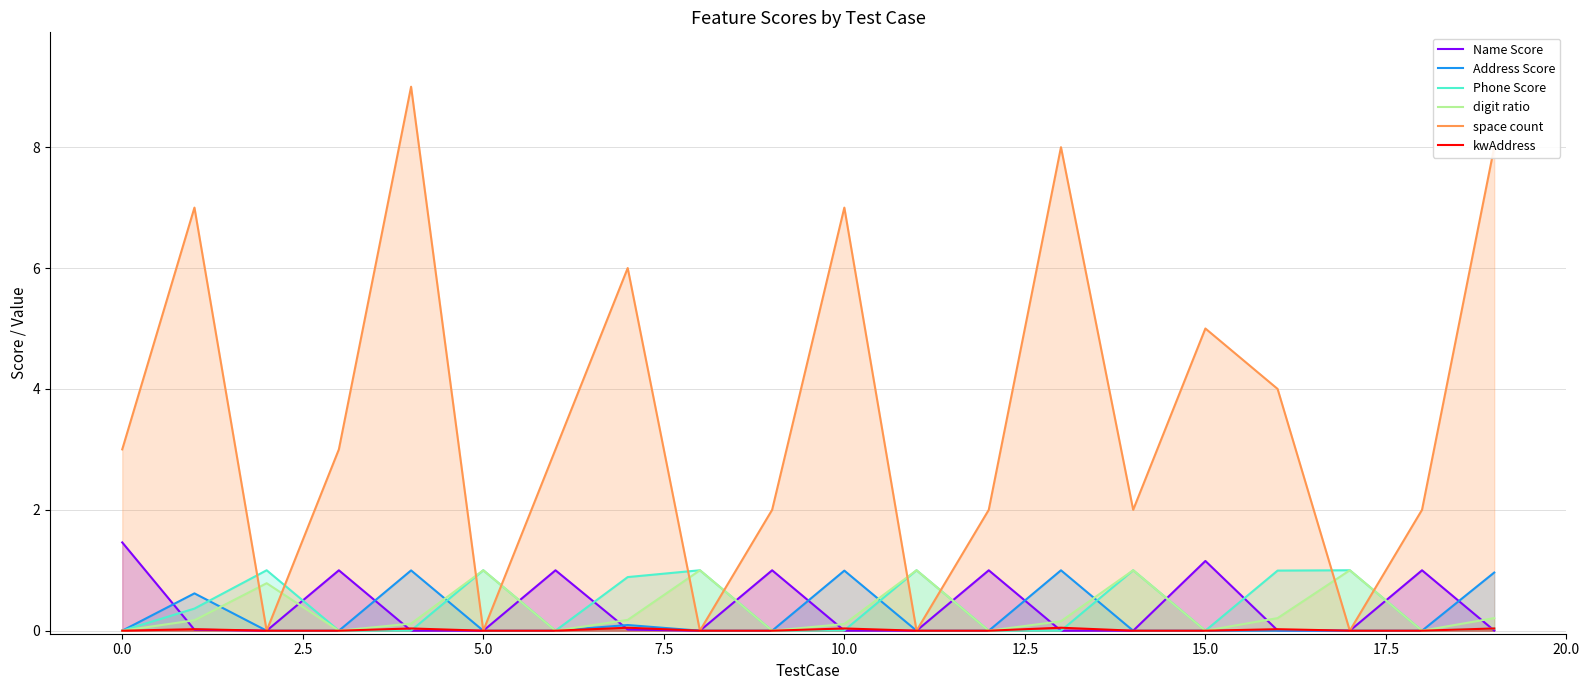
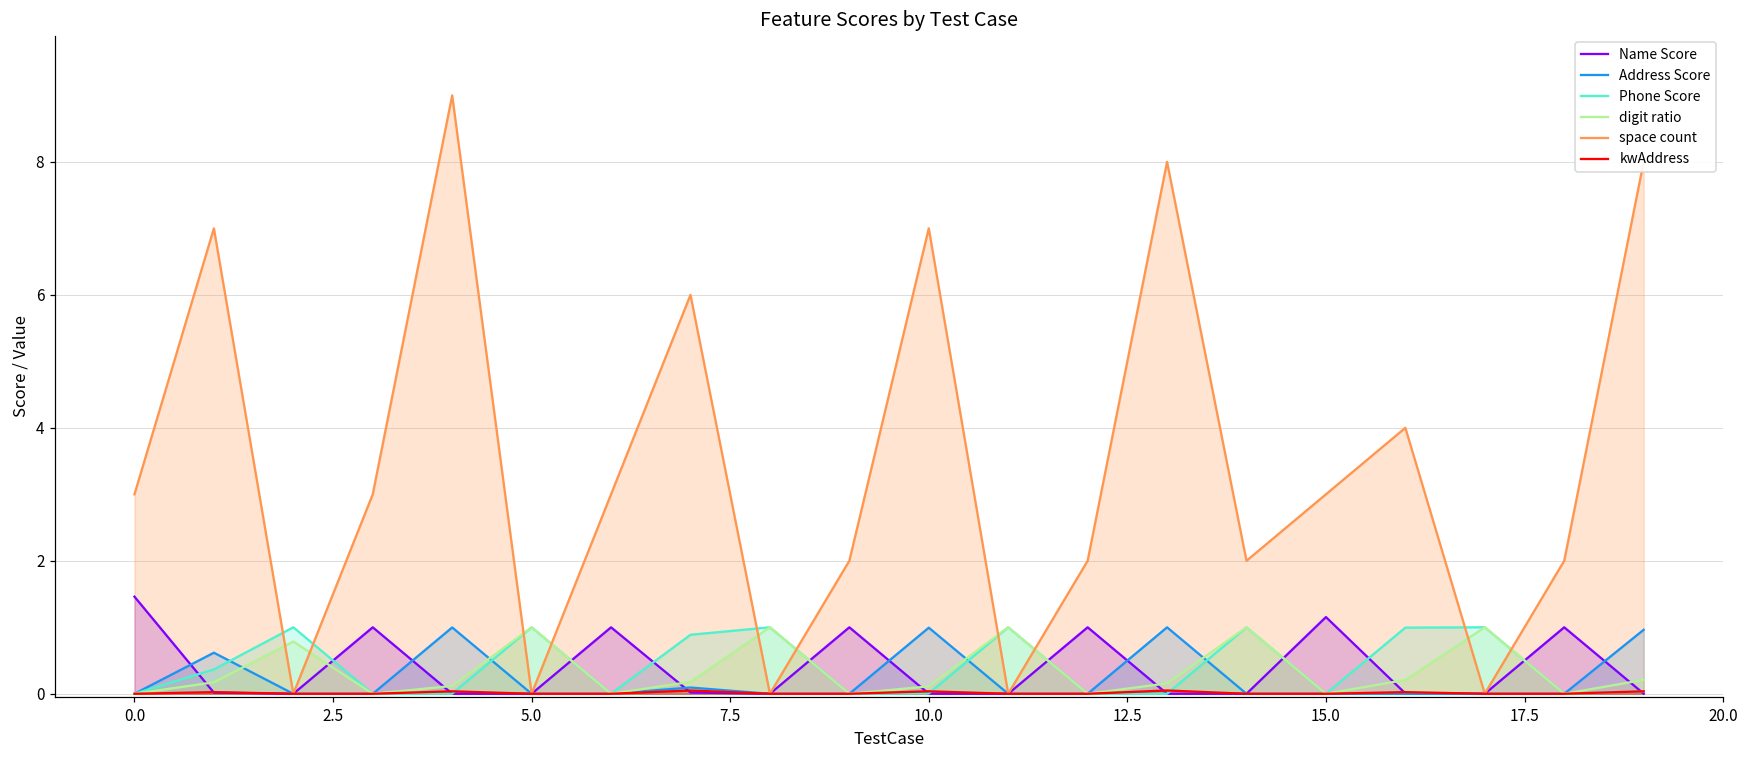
space count, 15.0: 5 -> 3
